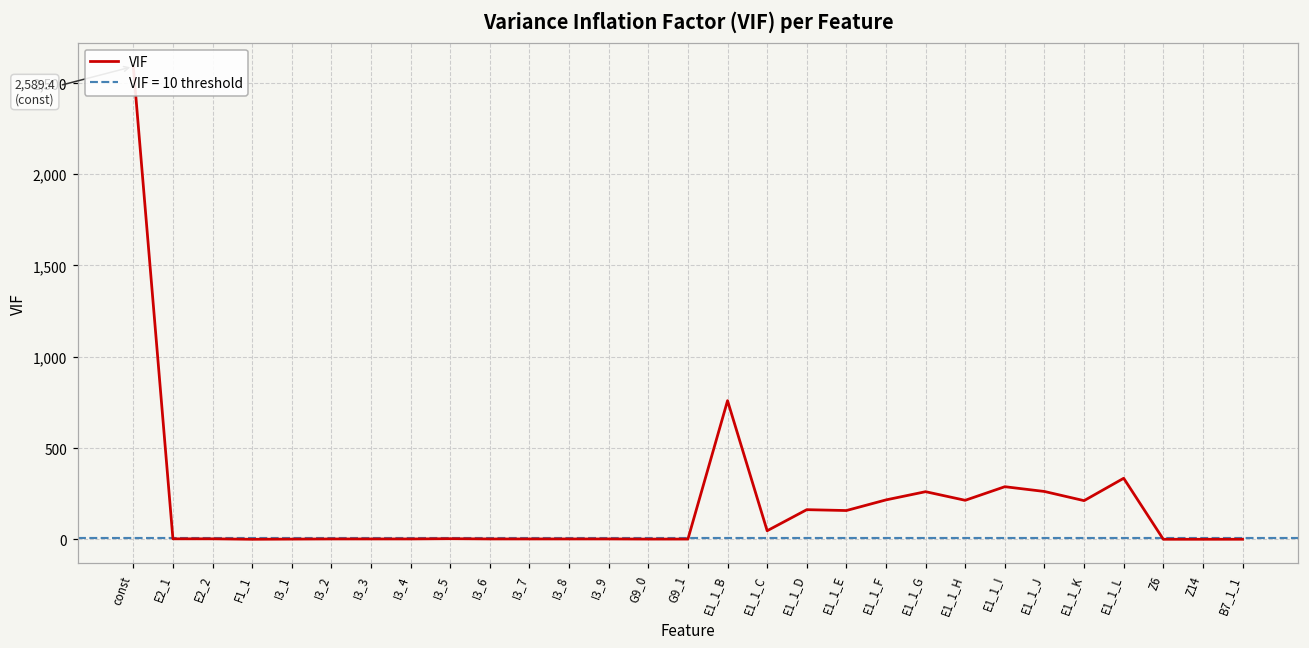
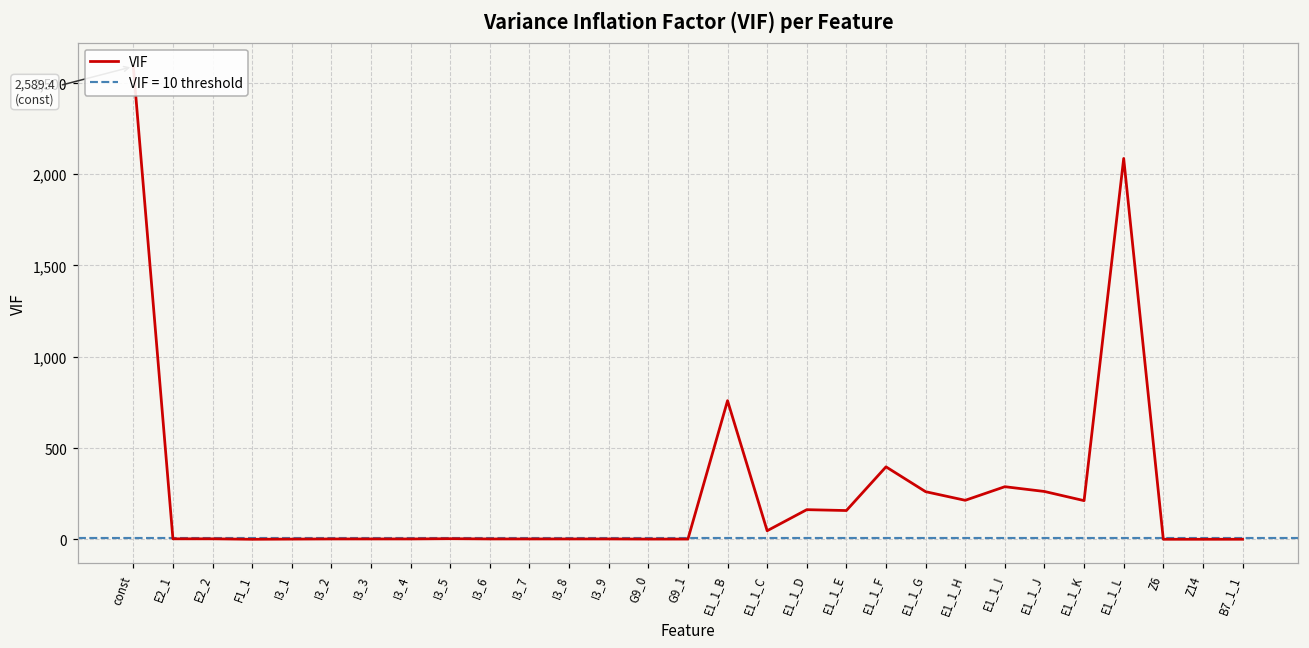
E1_1_F: 220 -> 400
E1_1_L: 340 -> 2,090
